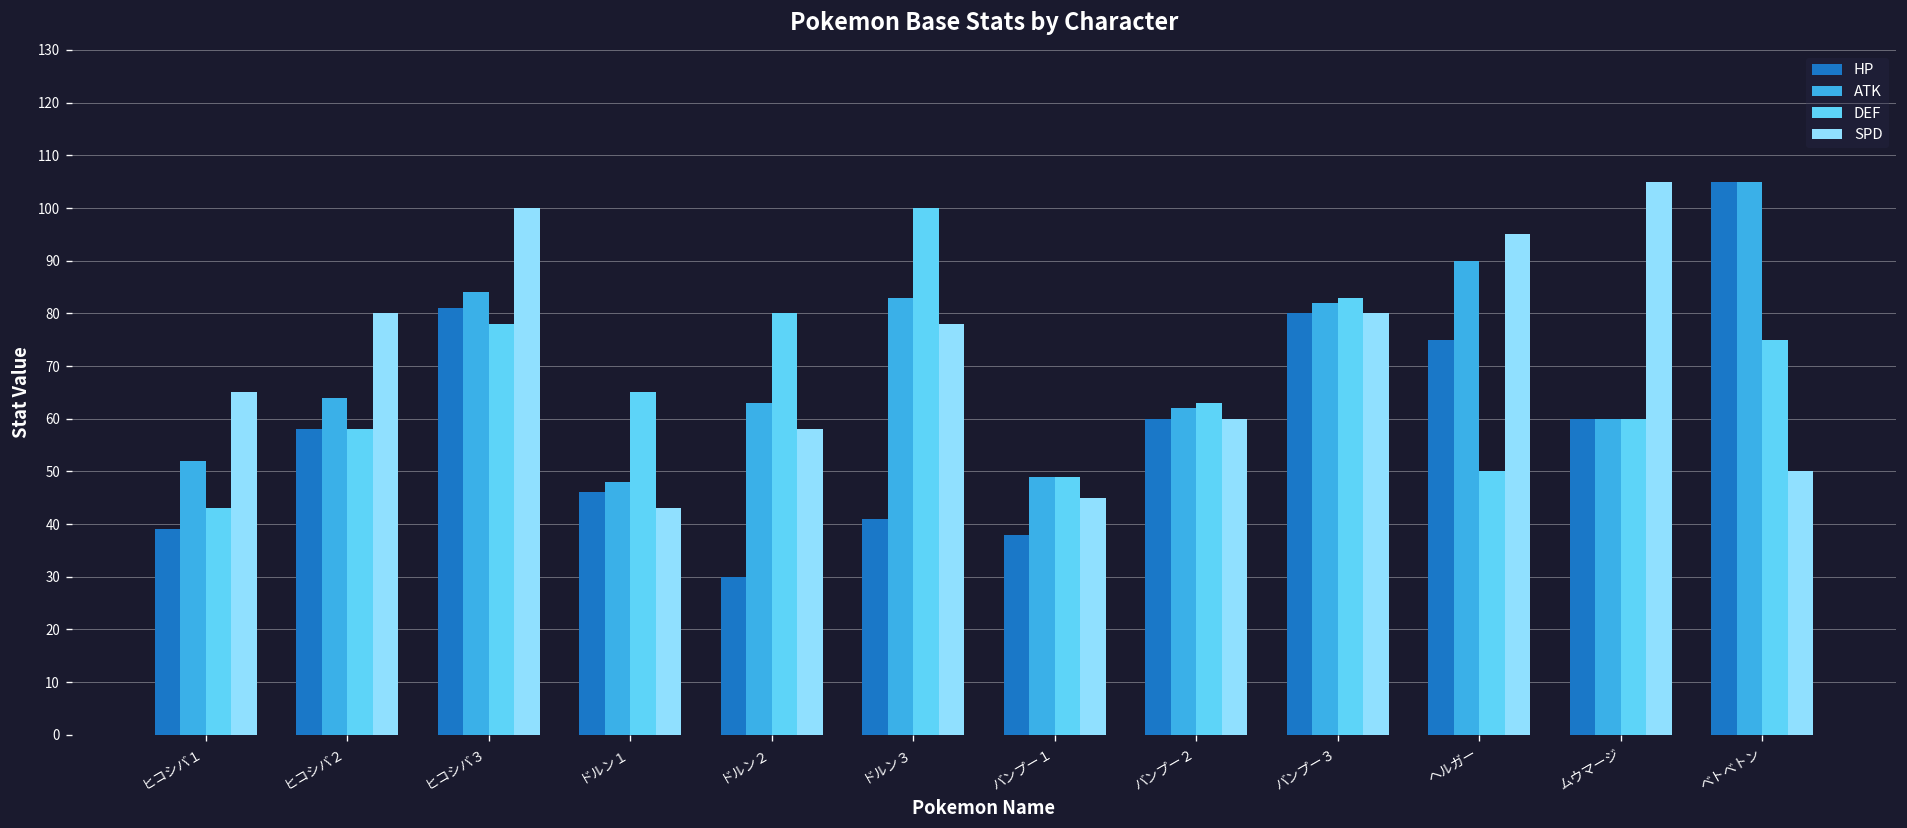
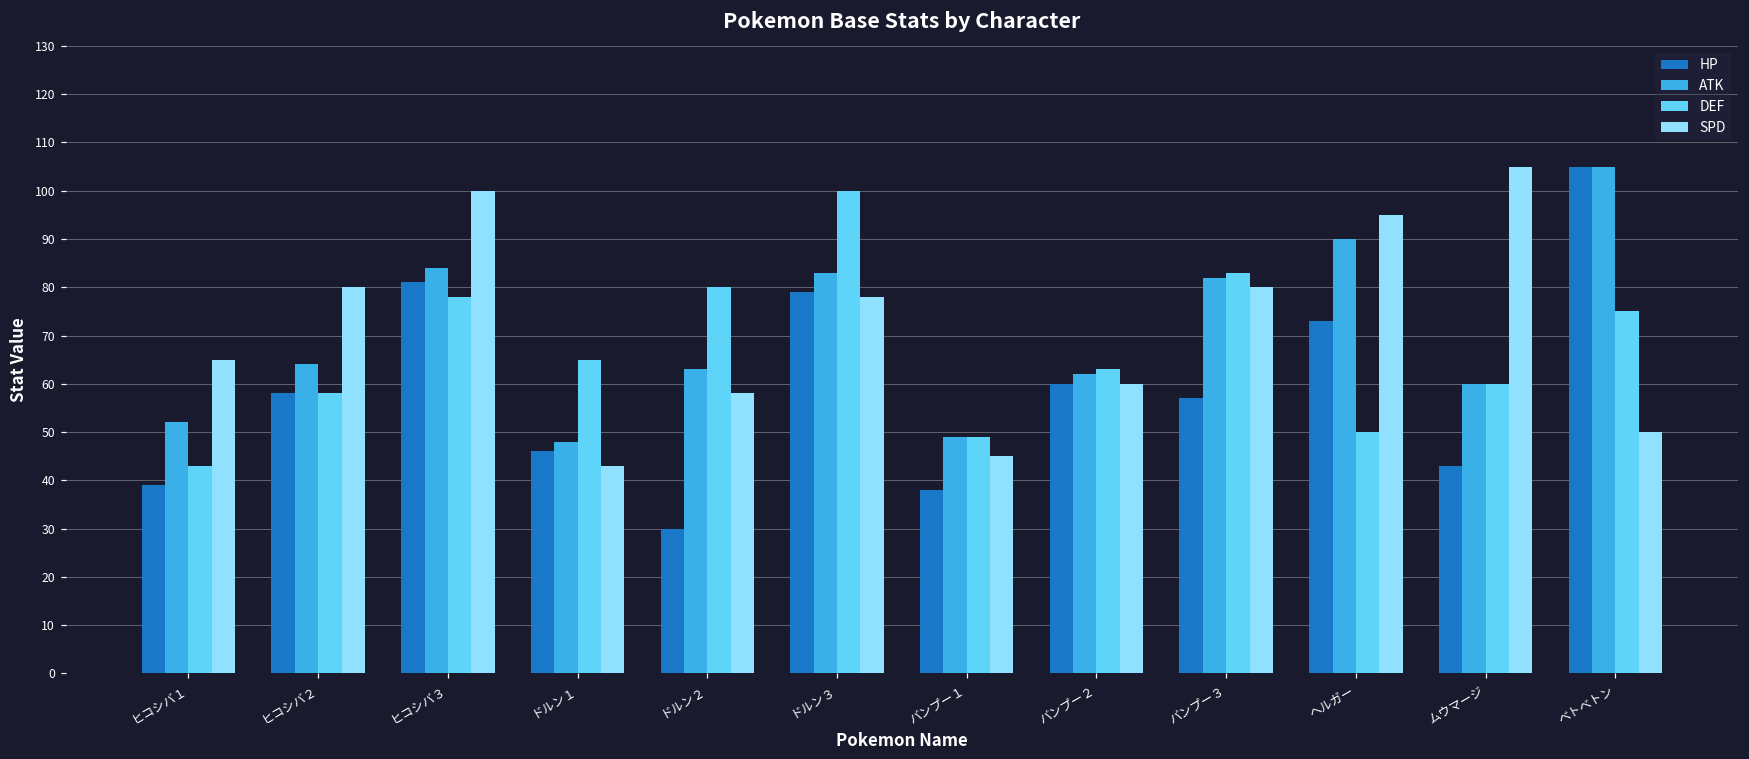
HP, ドルン３: 41 -> 79
HP, バンプー３: 80 -> 57
HP, ヘルガー: 75 -> 73
HP, ムウマージ: 60 -> 43
